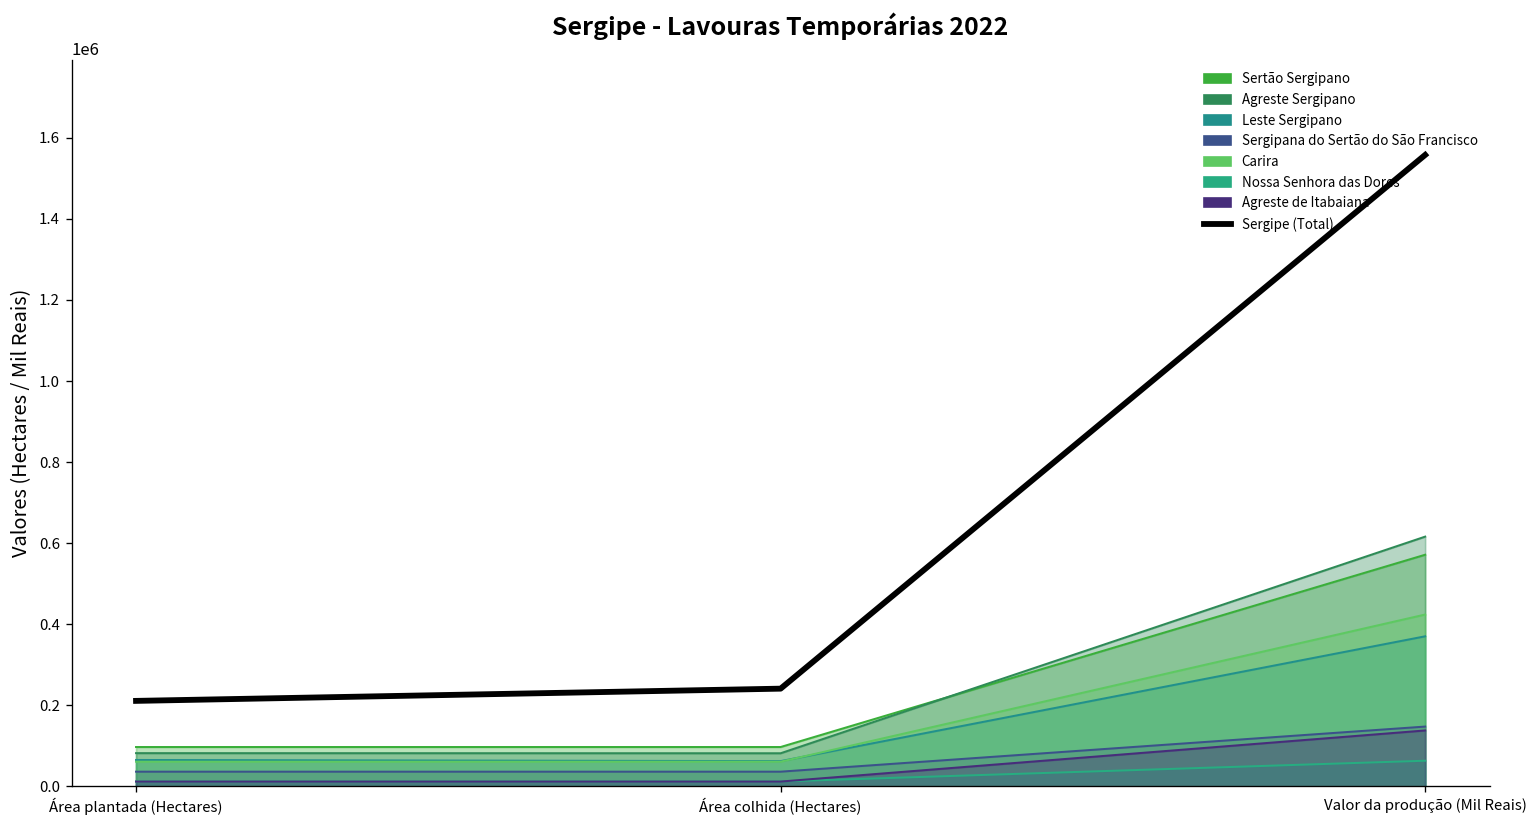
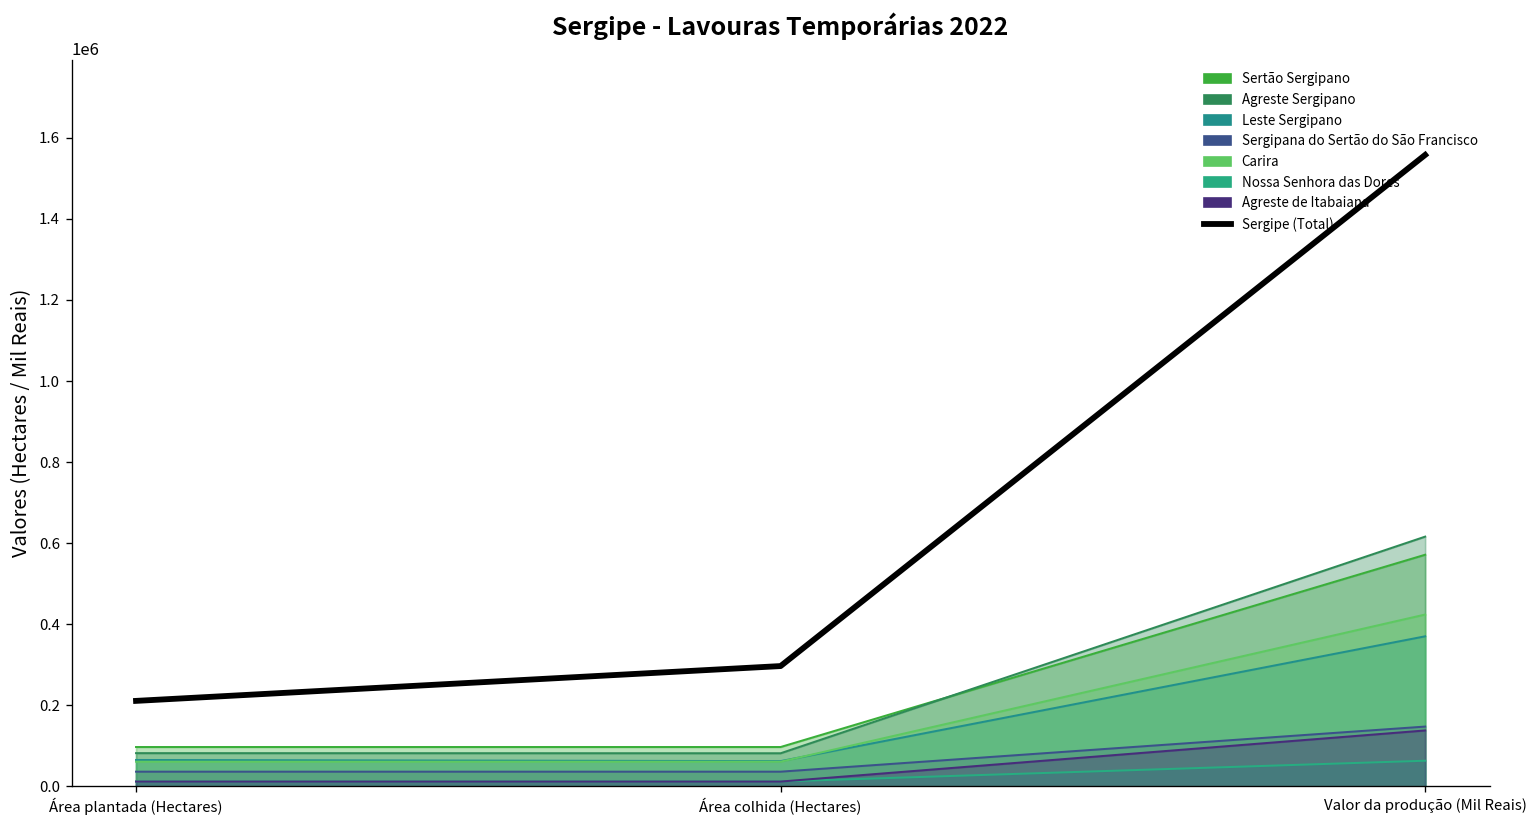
Sergipe (Total), Área colhida (Hectares): 240000 -> 300000
